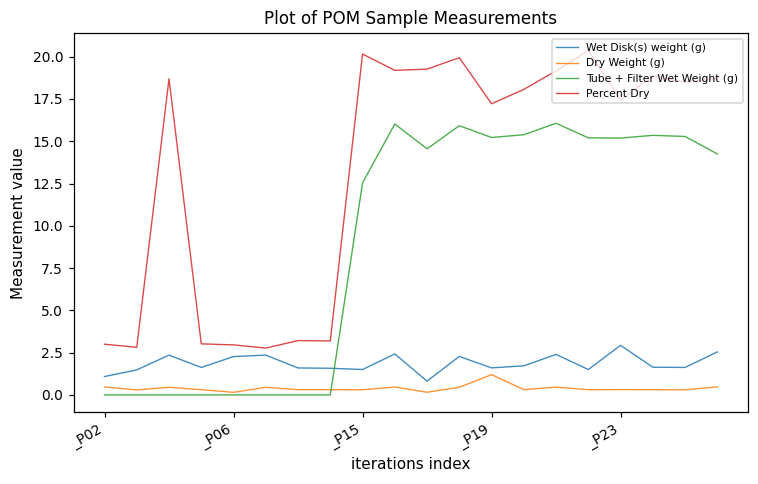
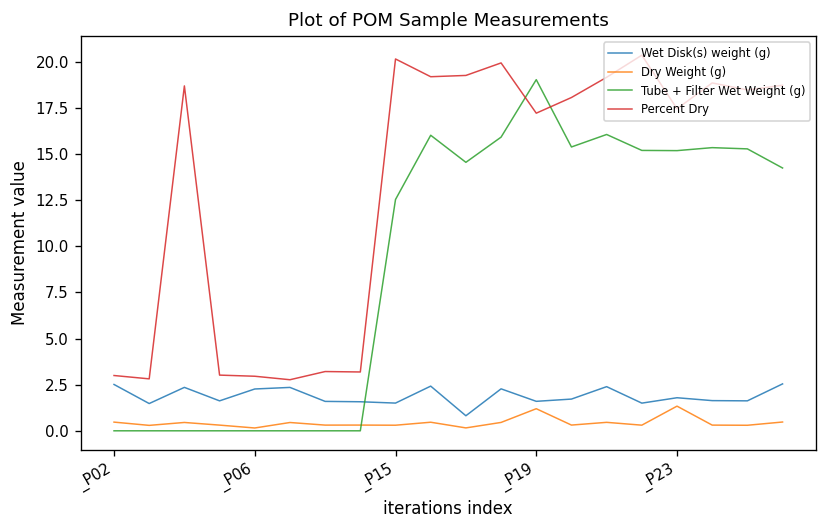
Wet Disk(s) weight (g), _P02: 1.1 -> 2.5
Tube + Filter Wet Weight (g), _P19: 15.2 -> 19.0
Wet Disk(s) weight (g), _P23: 2.9 -> 1.8
Dry Weight (g), _P23: 0.3 -> 1.3
